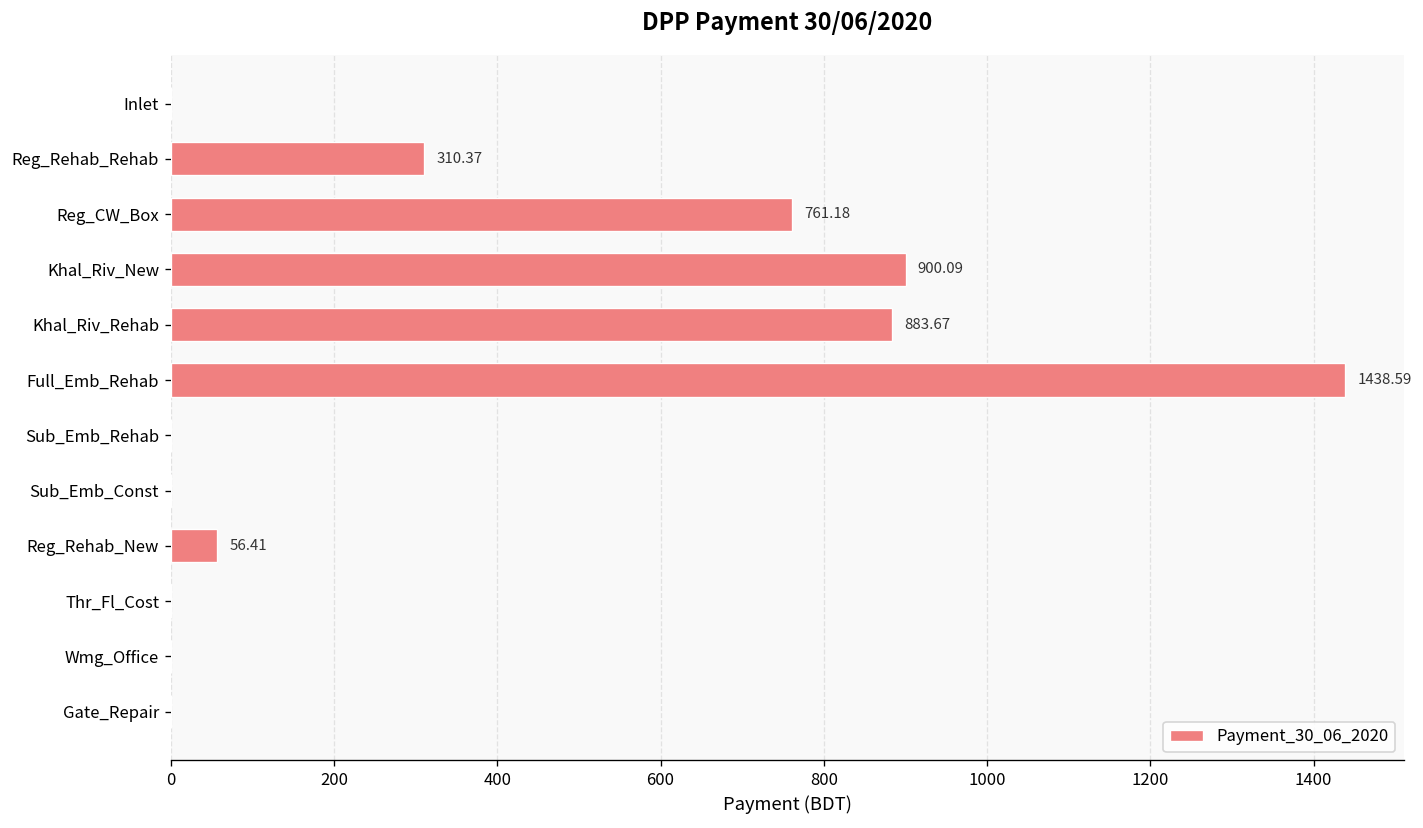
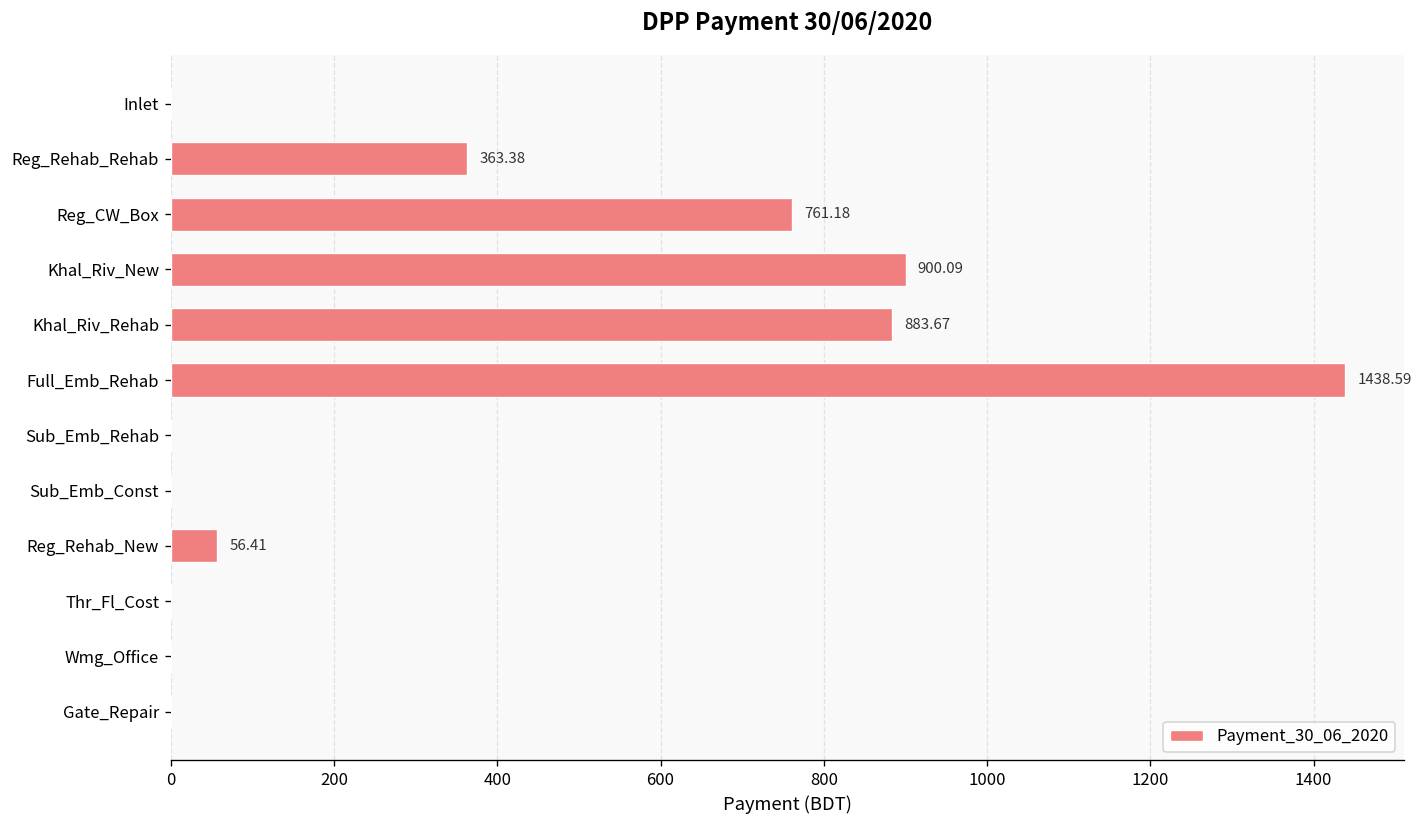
Reg_Rehab_Rehab: 310.37 -> 363.38
